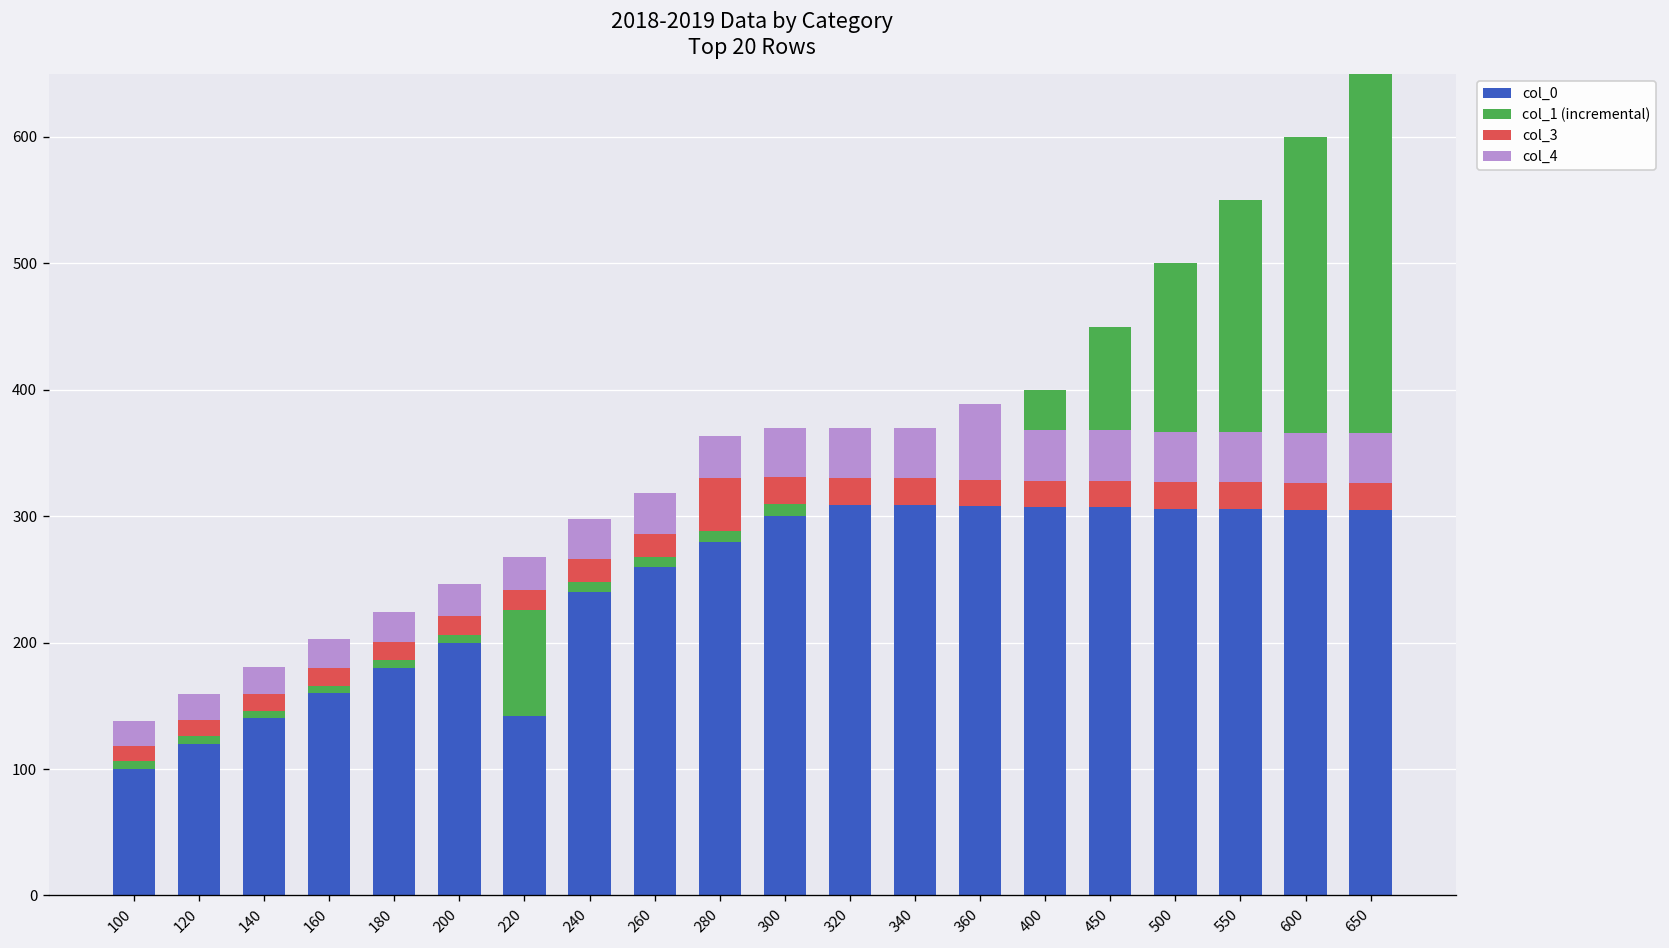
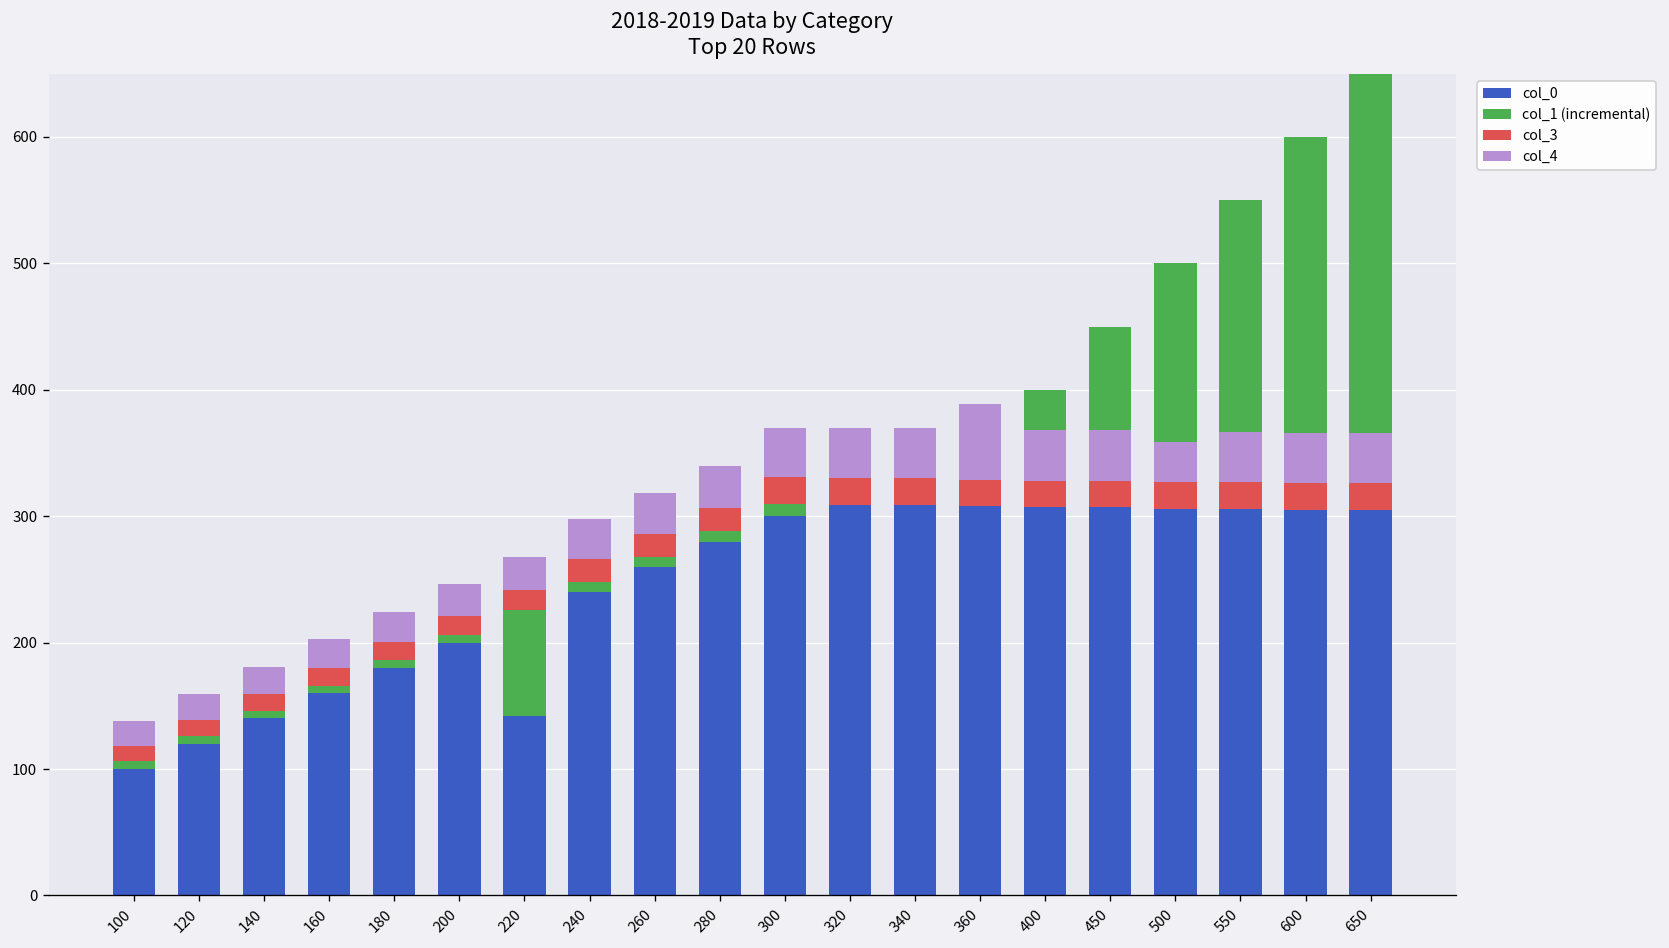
col_3, 280: 42 -> 19
col_4, 500: 40 -> 32
